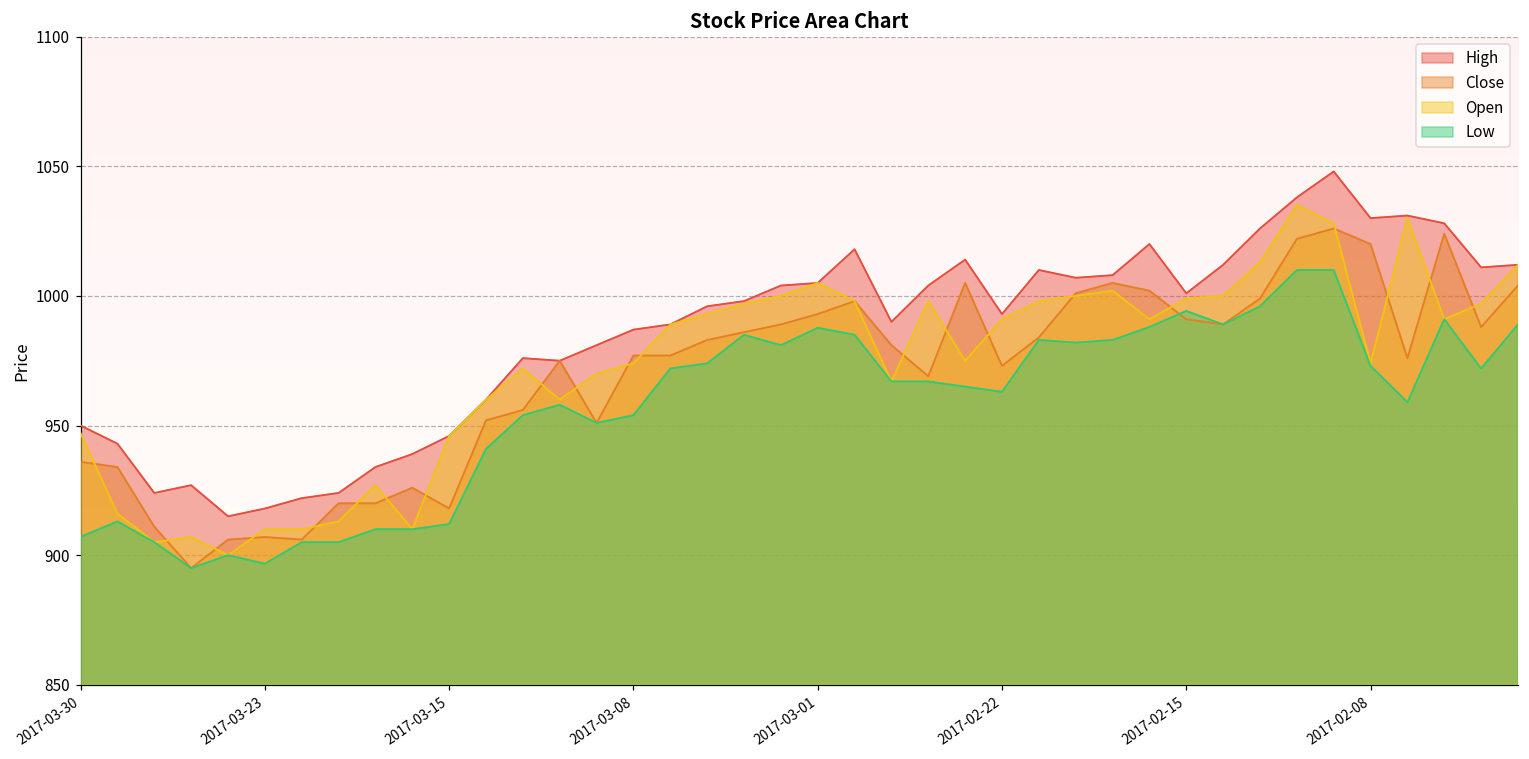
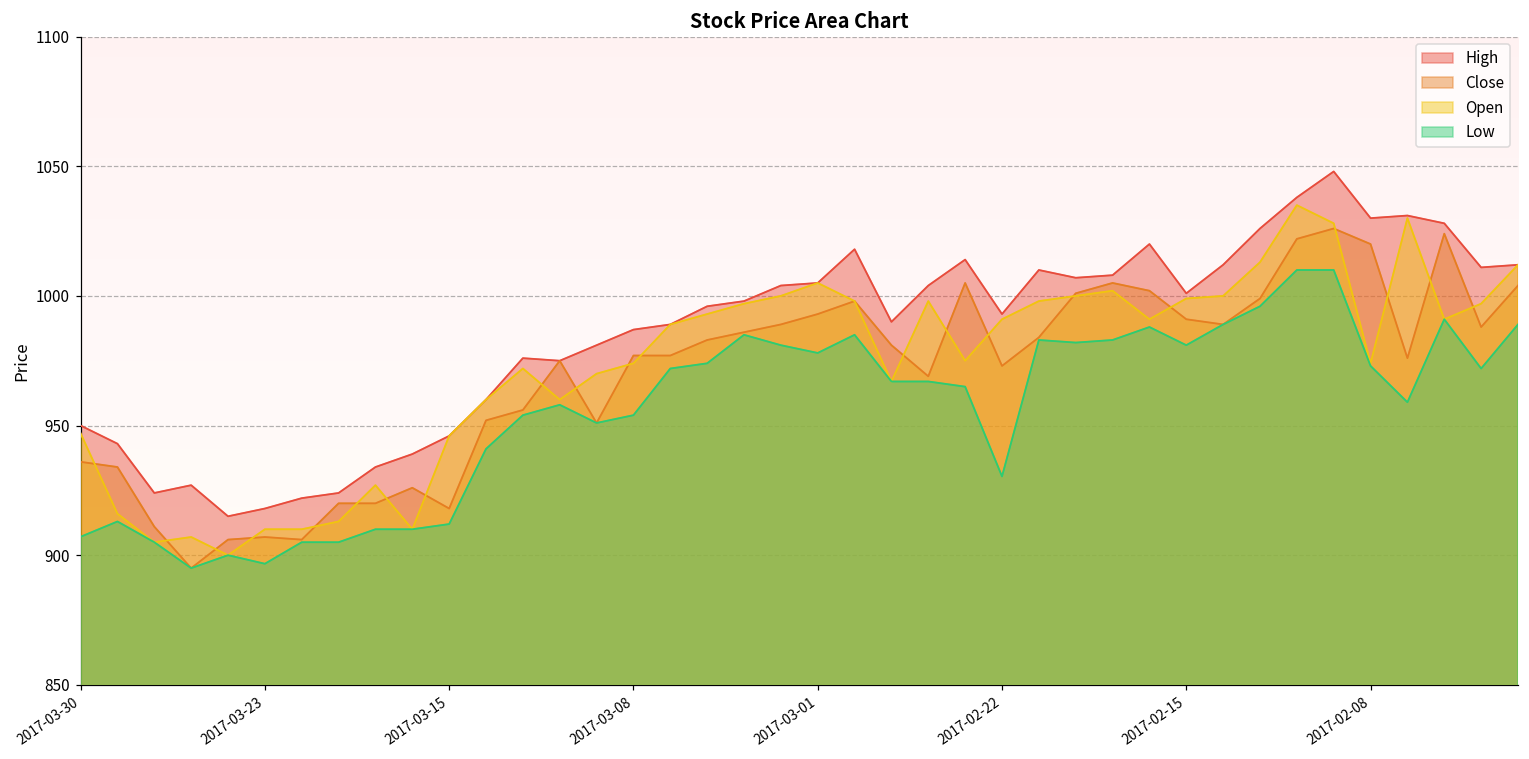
Low, 2017-03-01: 988 -> 978
Low, 2017-02-22: 963 -> 930
Low, 2017-02-15: 994 -> 981
